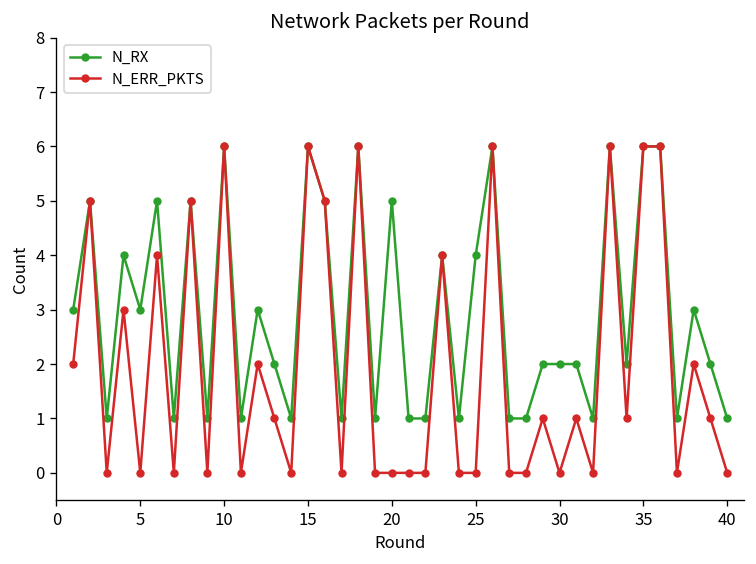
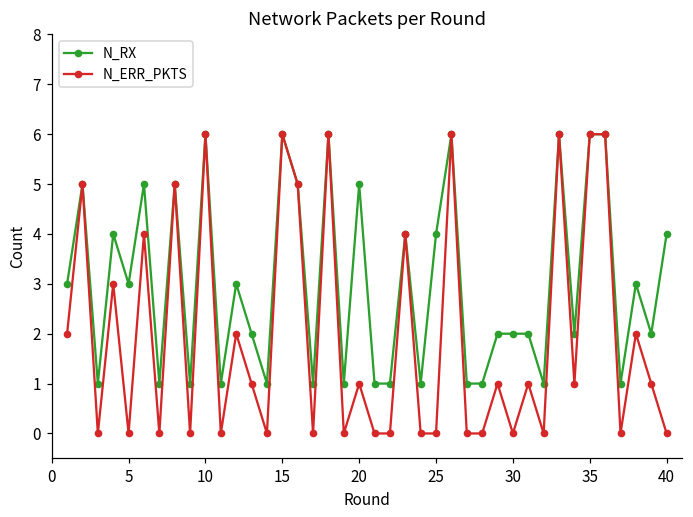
N_ERR_PKTS, 20: 0 -> 1
N_RX, 40: 1 -> 4
